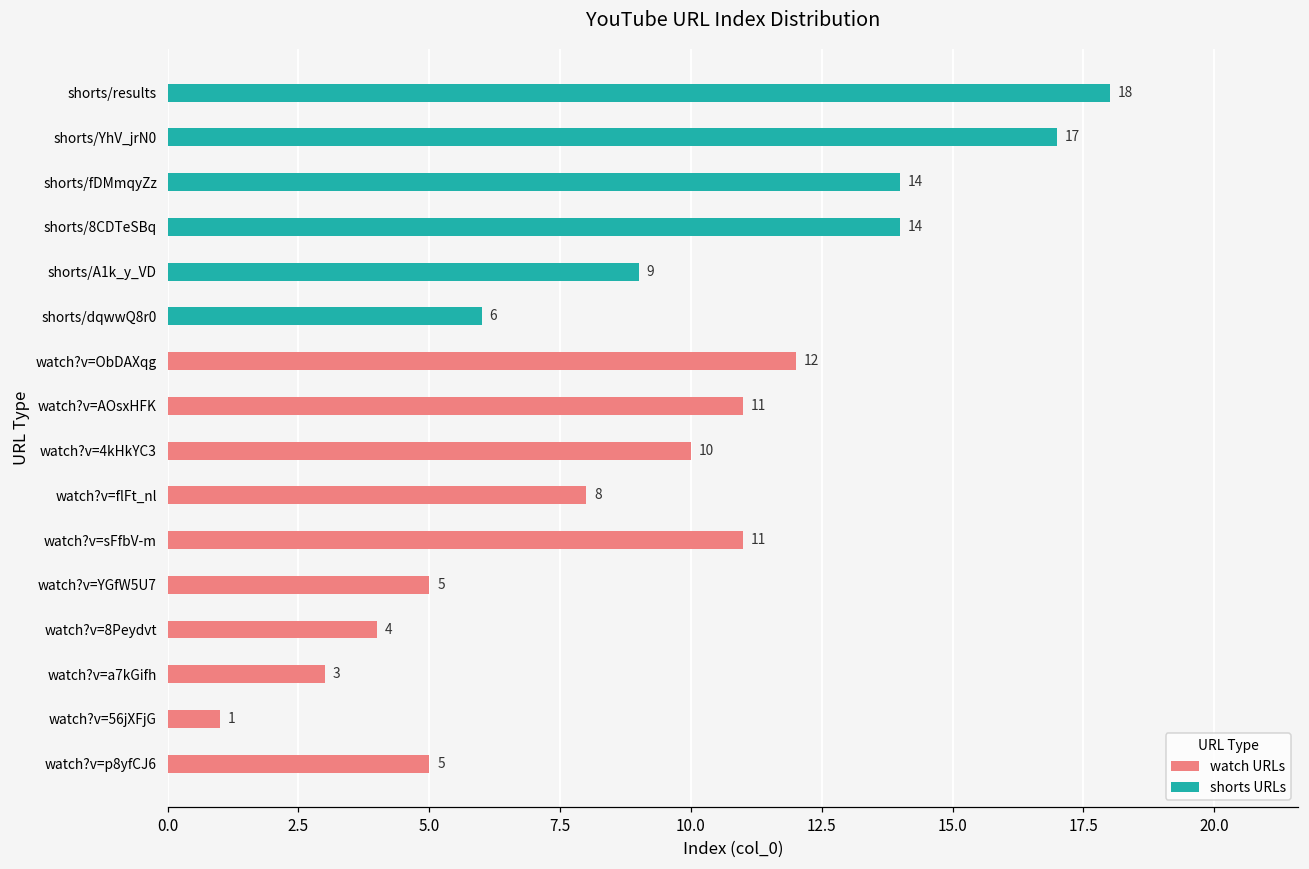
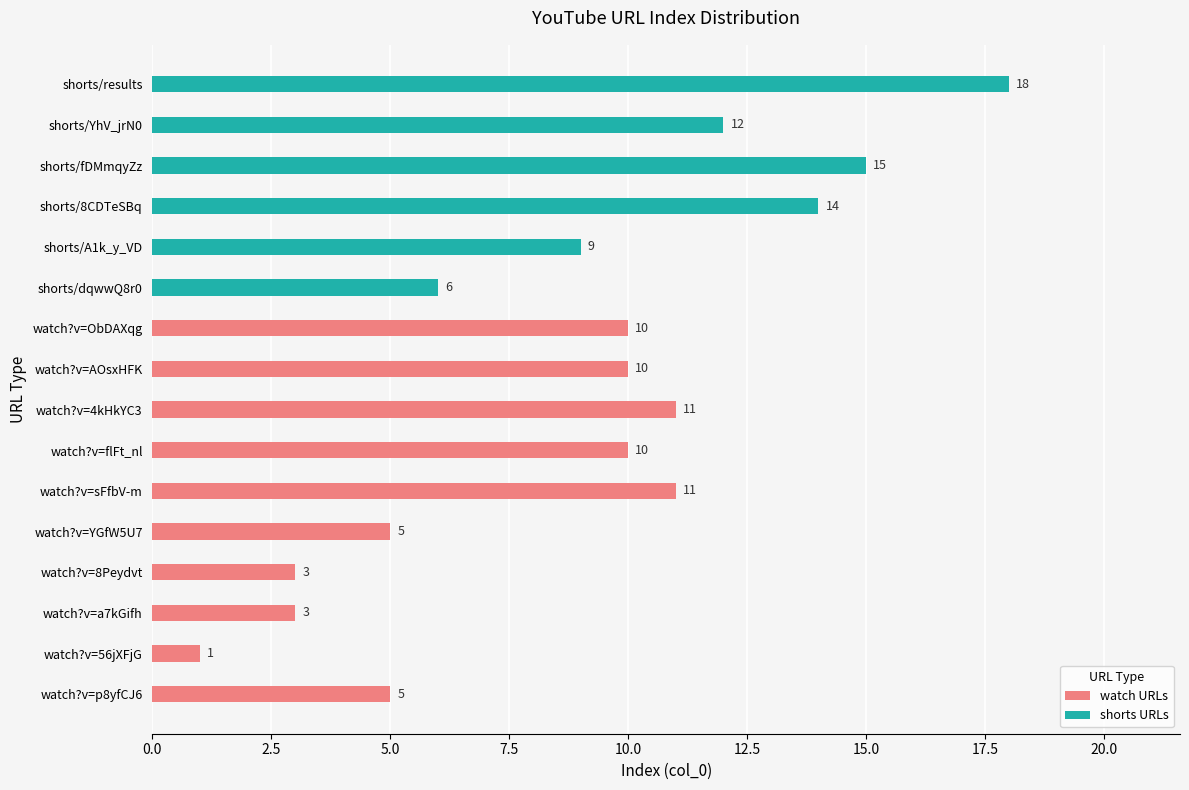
shorts URLs, shorts/YhV_jrN0: 17 -> 12
shorts URLs, shorts/fDMmqyZz: 14 -> 15
watch URLs, watch?v=ObDAXqg: 12 -> 10
watch URLs, watch?v=AOsxHFK: 11 -> 10
watch URLs, watch?v=4kHkYC3: 10 -> 11
watch URLs, watch?v=flFt_nl: 8 -> 10
watch URLs, watch?v=8Peydvt: 4 -> 3
